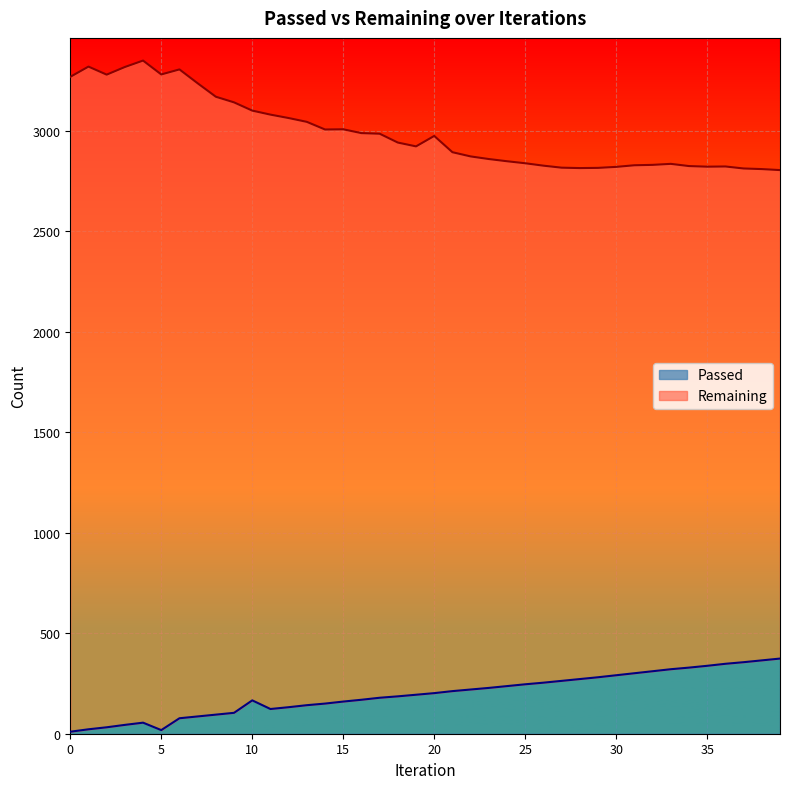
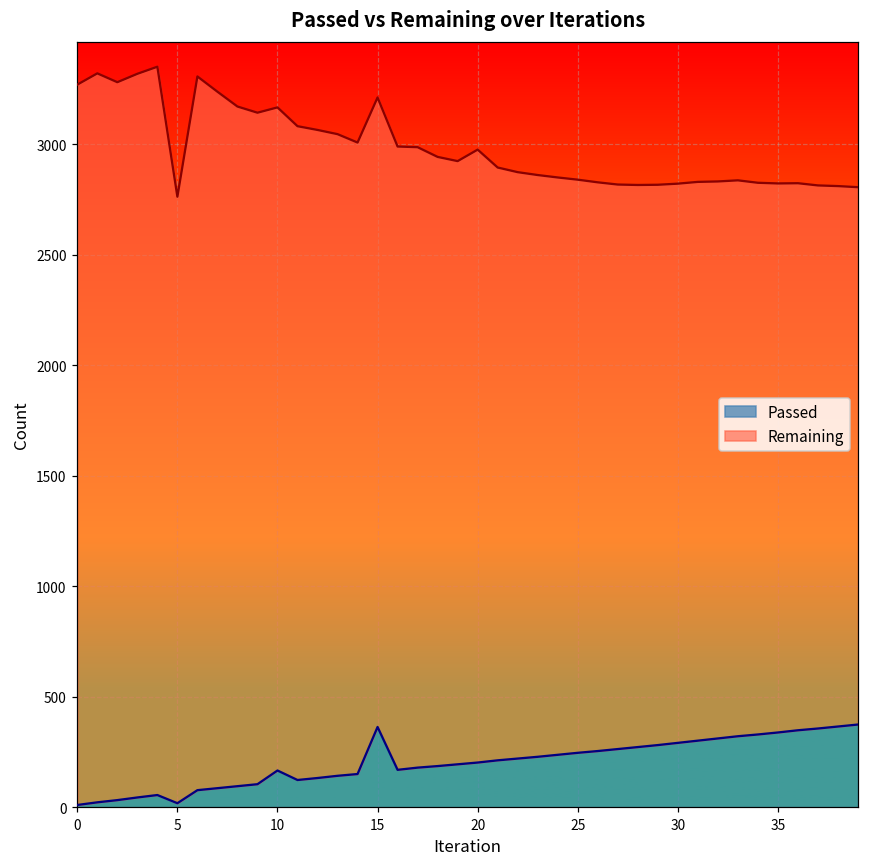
Remaining, 5: 3260 -> 2740
Remaining, 10: 2940 -> 3000
Passed, 15: 160 -> 360
